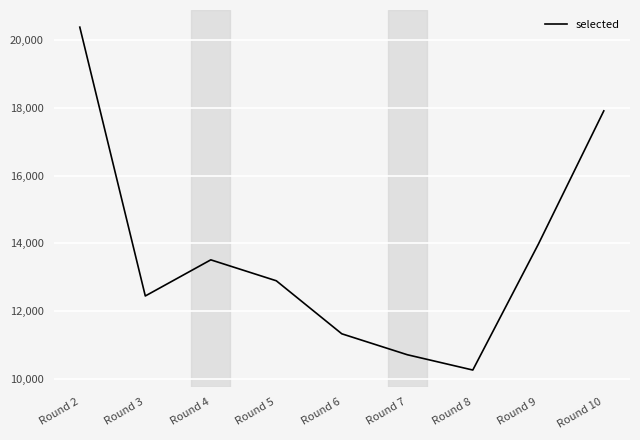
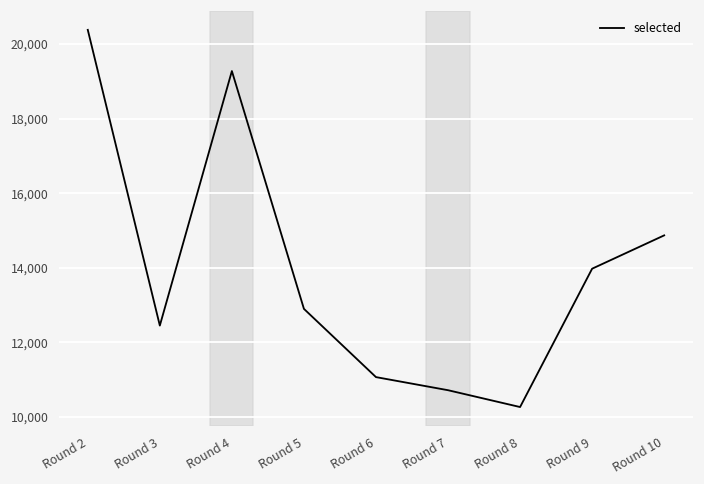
Round 4: 13,500 -> 19,300
Round 6: 11,300 -> 11,100
Round 10: 17,900 -> 14,900
